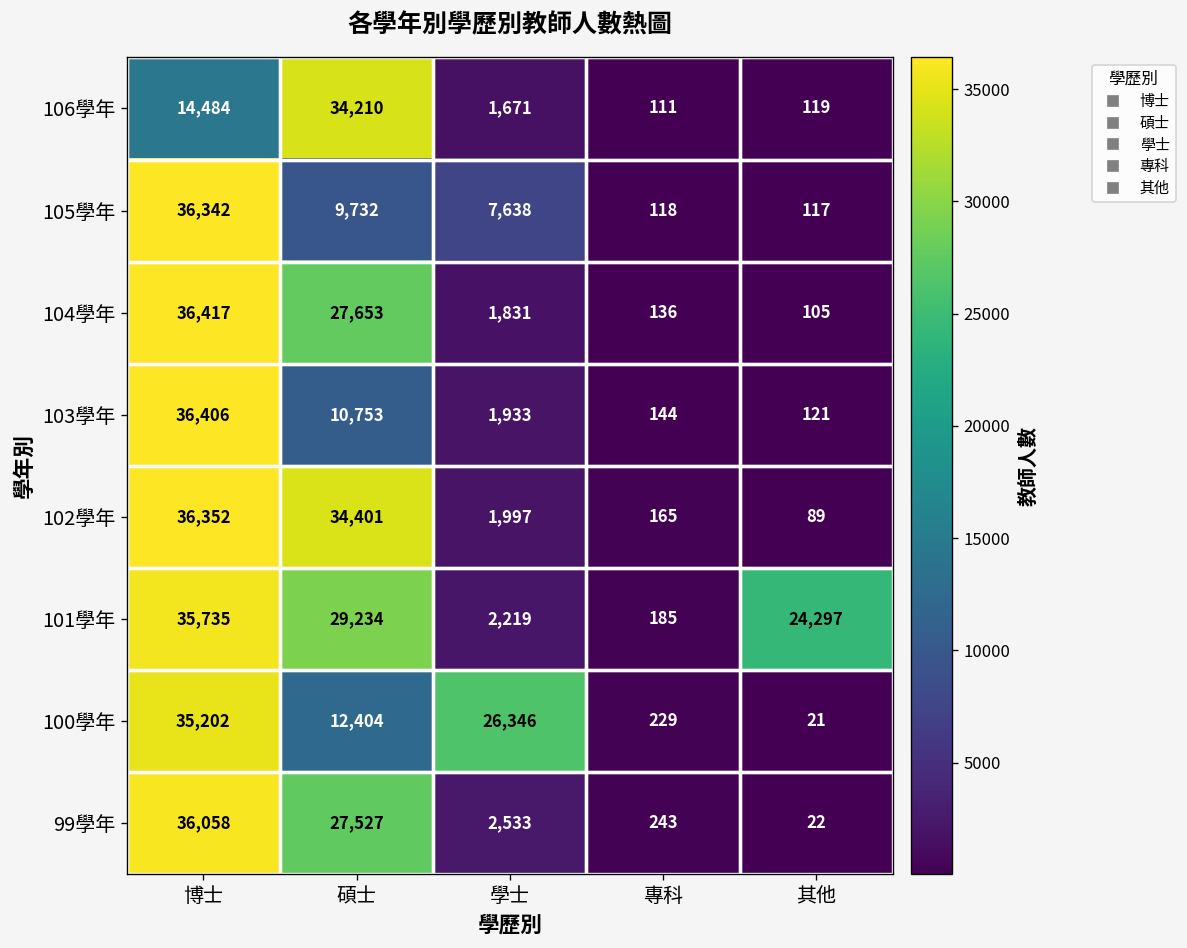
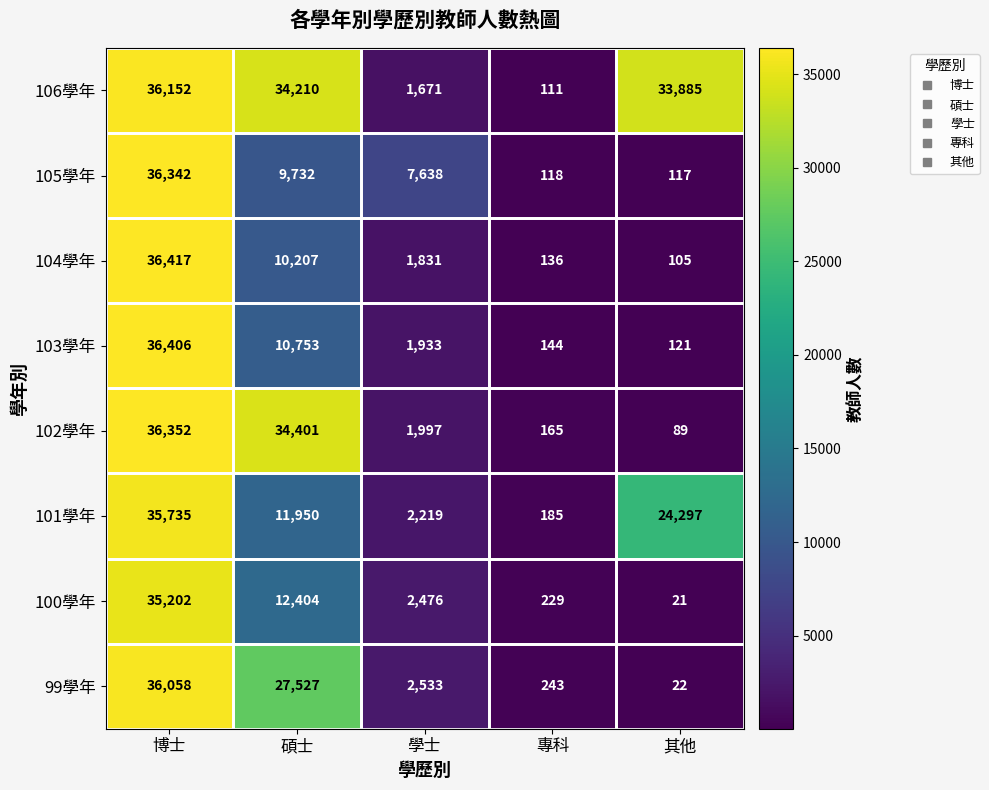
106學年, 博士: 14,484 -> 36,152
106學年, 其他: 119 -> 33,885
104學年, 碩士: 27,653 -> 10,207
101學年, 碩士: 29,234 -> 11,950
100學年, 學士: 26,346 -> 2,476
